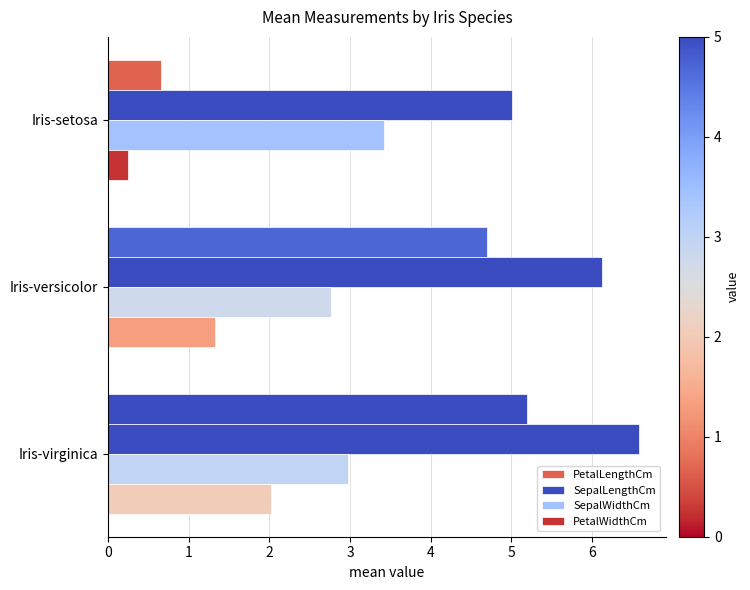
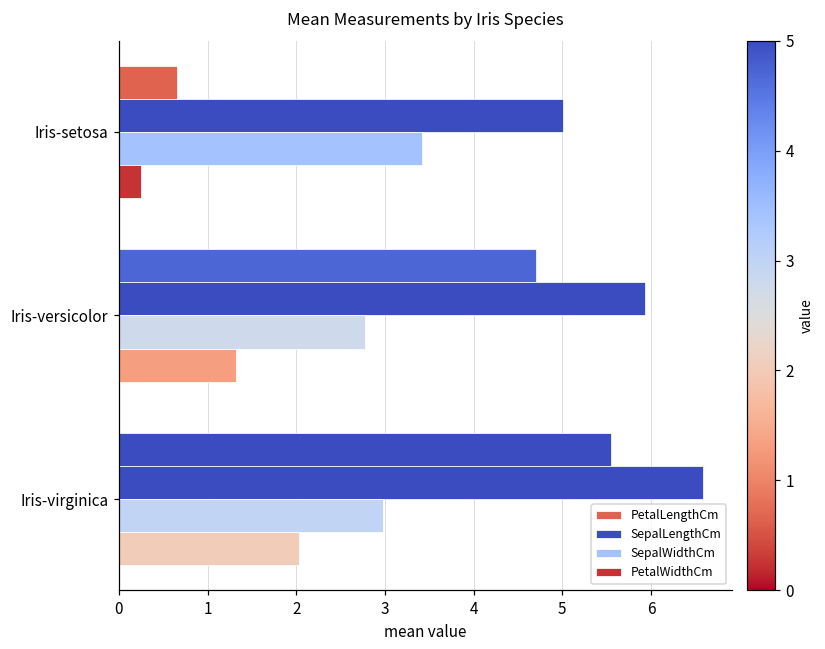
SepalLengthCm, Iris-versicolor: 6.1 -> 5.9
PetalLengthCm, Iris-virginica: 5.2 -> 5.6
